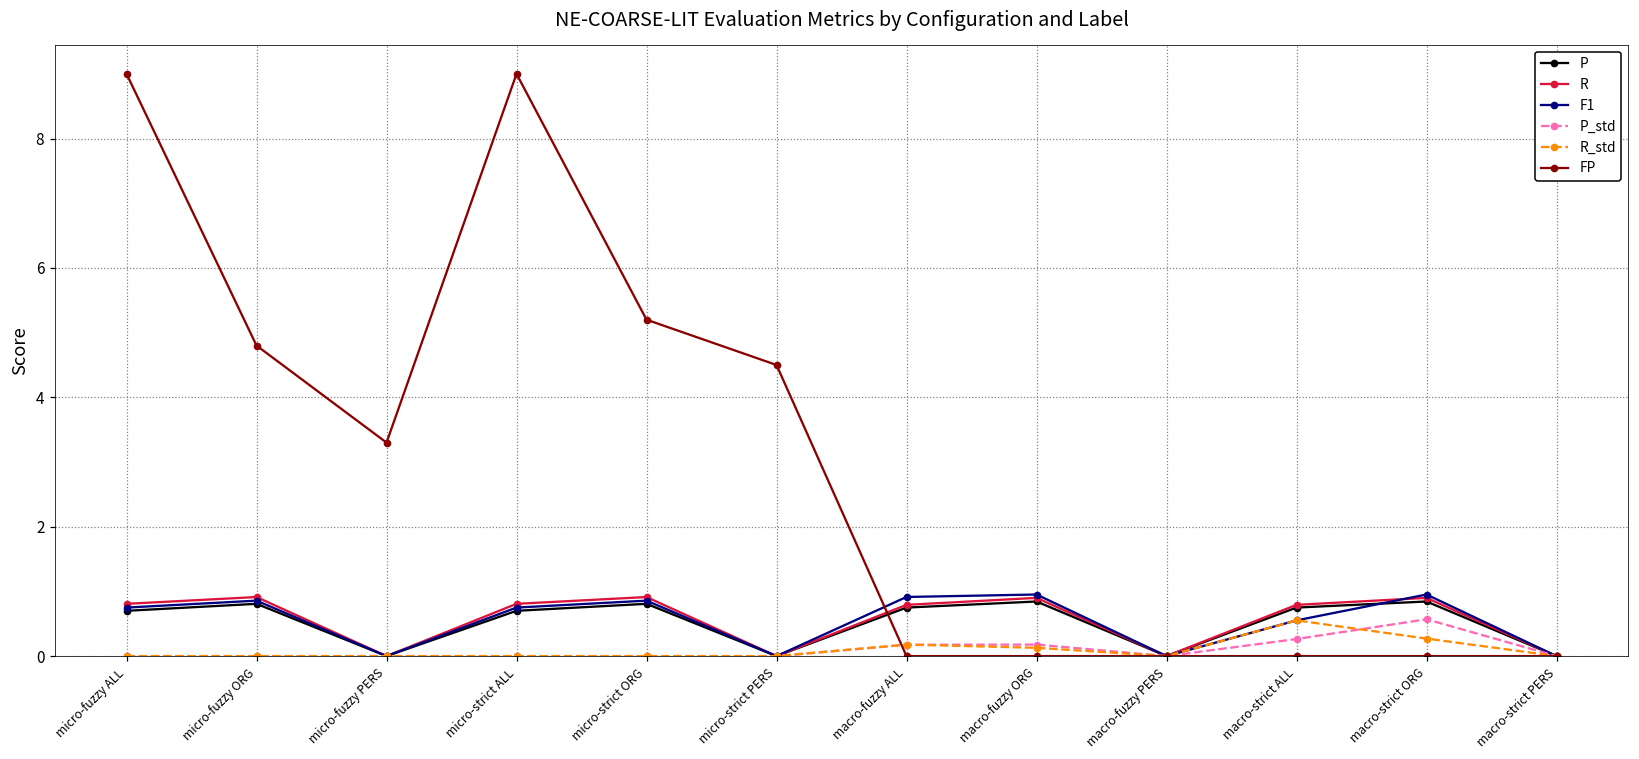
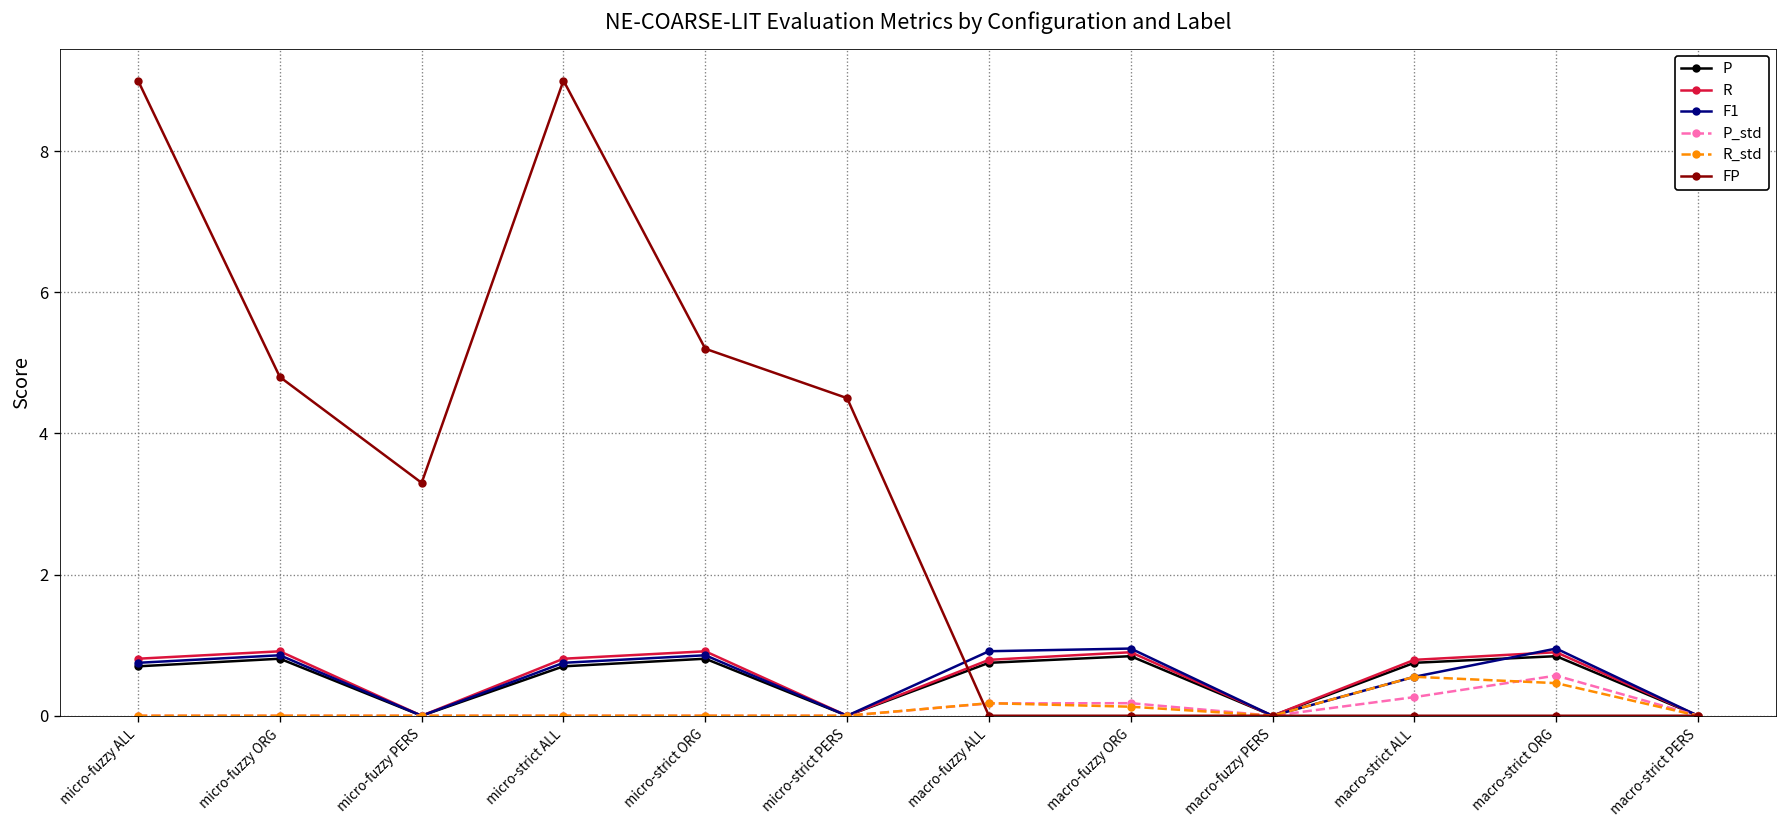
R_std, macro-strict ORG: 0.3 -> 0.5
